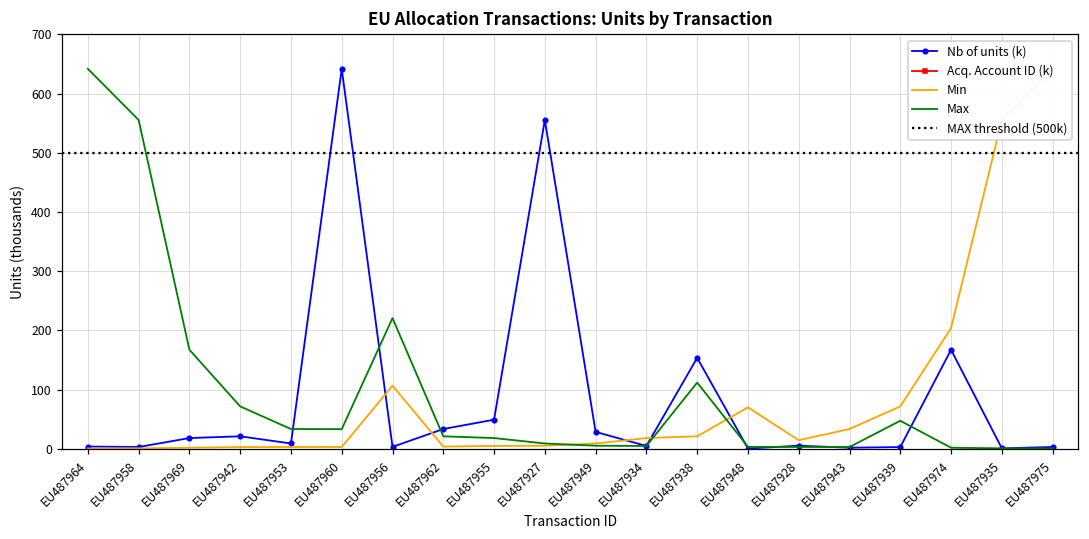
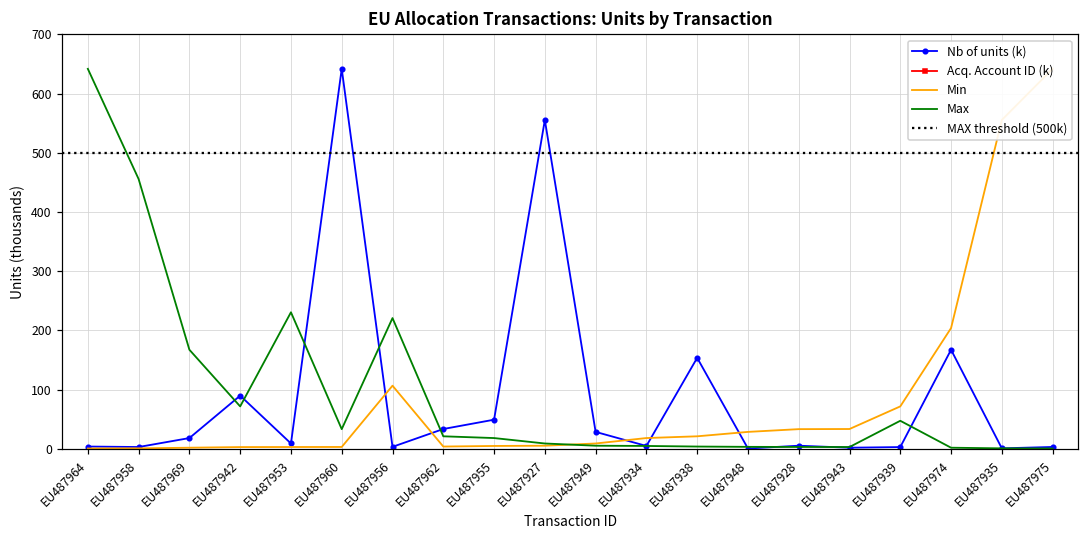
Max, EU487958: 560 -> 460
Nb of units (k), EU487942: 20 -> 90
Max, EU487953: 30 -> 230
Max, EU487938: 110 -> 0
Min, EU487948: 70 -> 30
Min, EU487928: 10 -> 30
